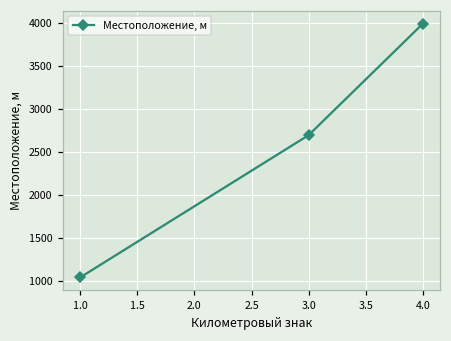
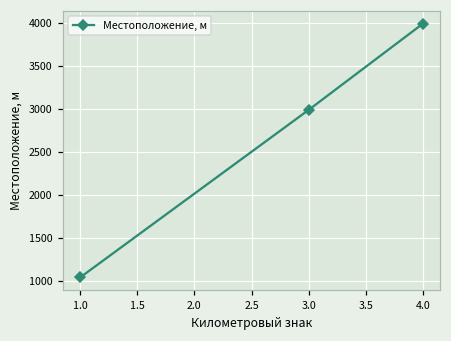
3.0: 2700 -> 3000
